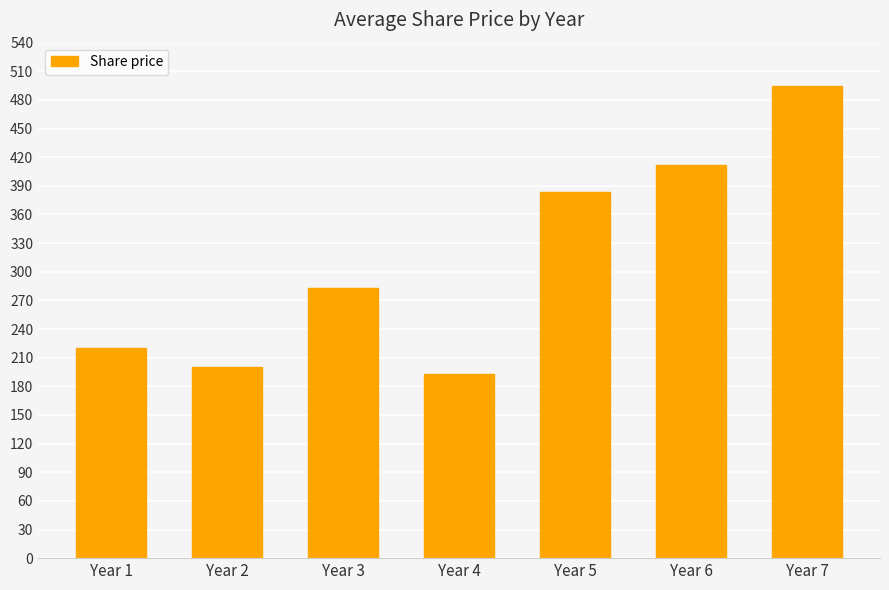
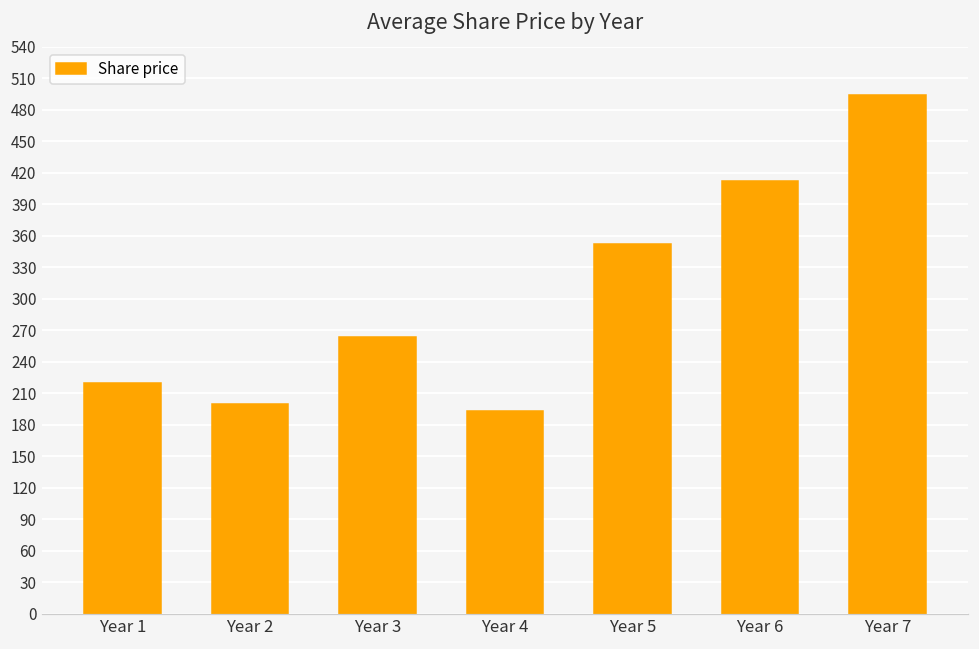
Year 3: 280 -> 260
Year 5: 380 -> 350
